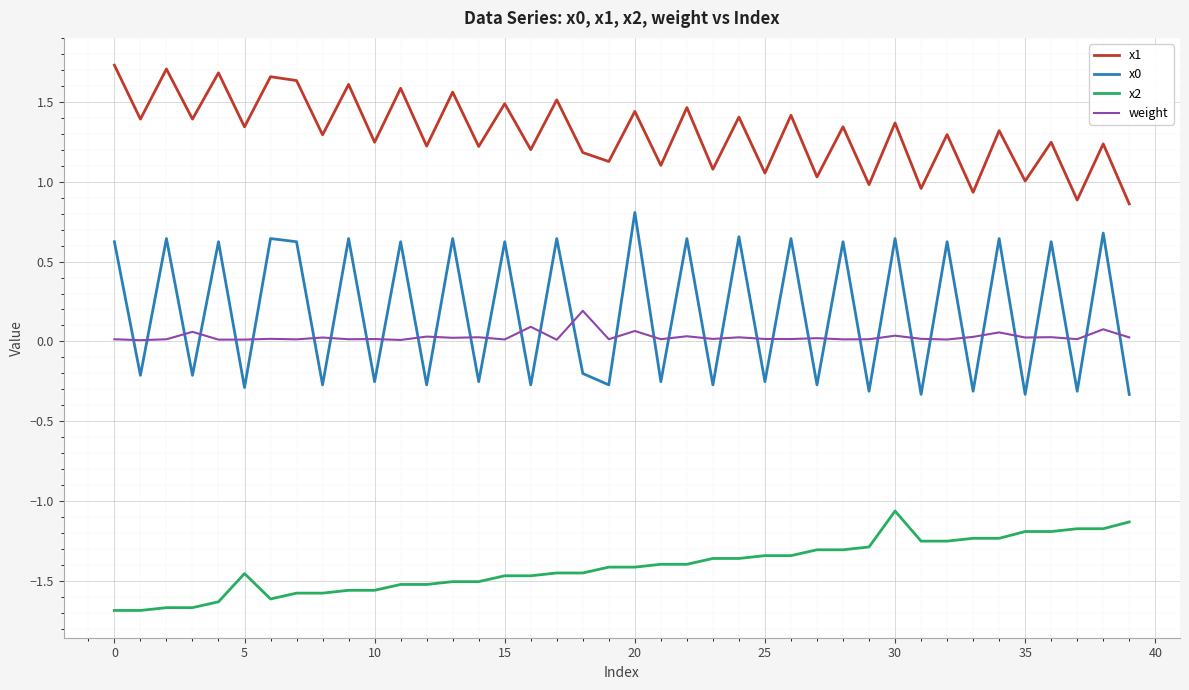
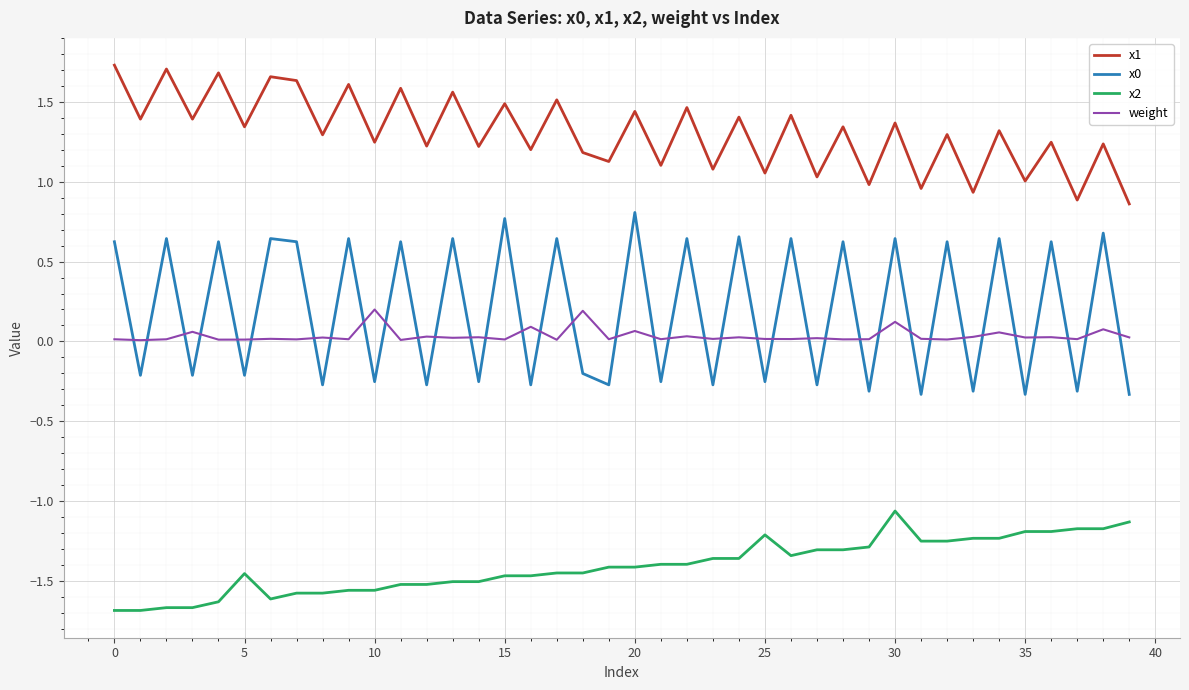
x0, 5: -0.29 -> -0.21
weight, 10: 0.01 -> 0.20
x0, 15: 0.62 -> 0.77
x2, 25: -1.34 -> -1.21
weight, 30: 0.04 -> 0.12
